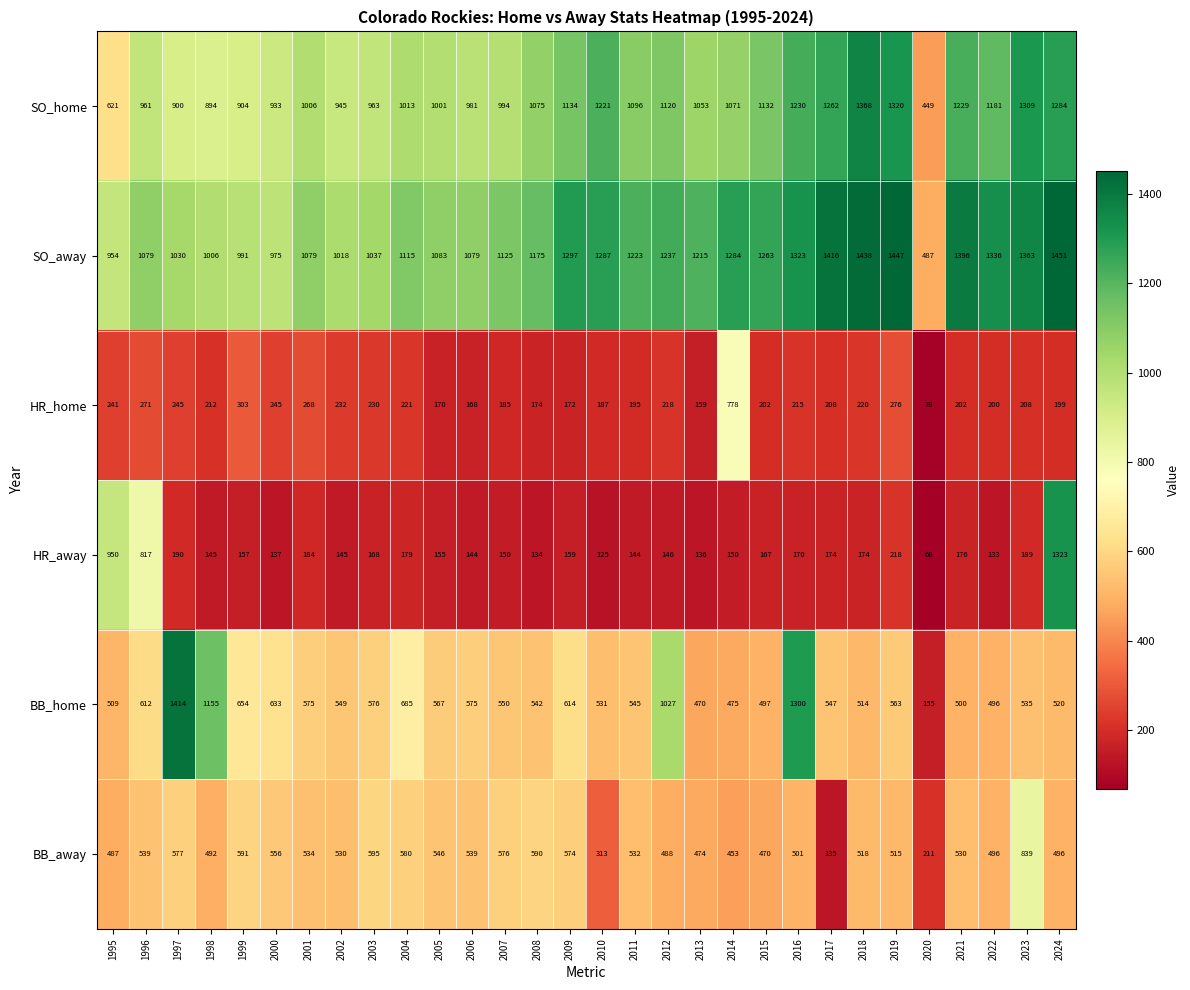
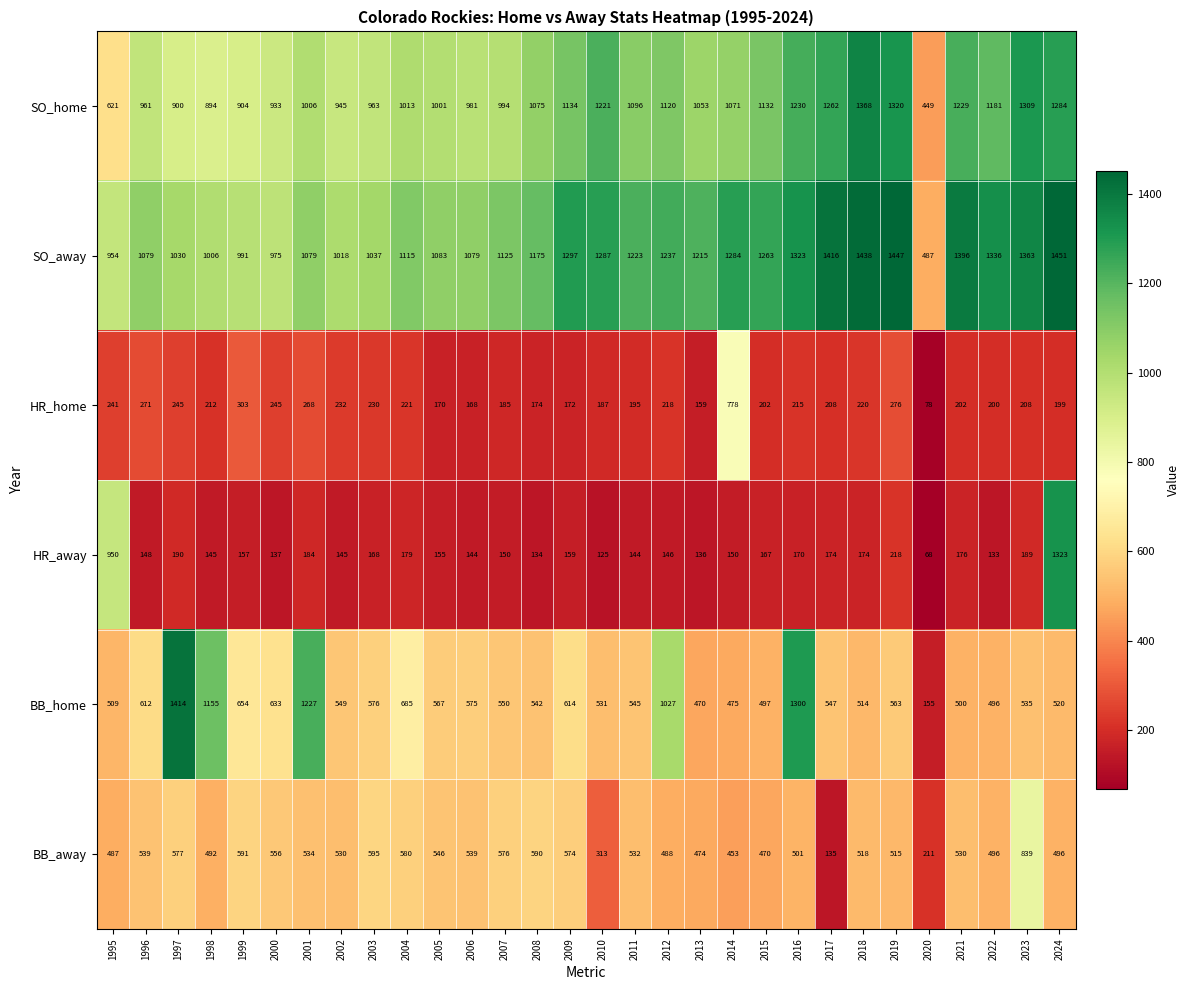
HR_away, 1996: 817 -> 148
BB_home, 2001: 575 -> 1227
